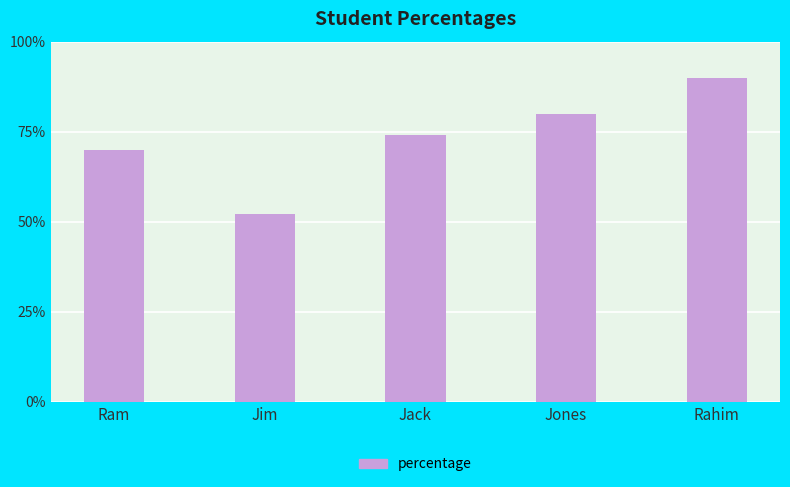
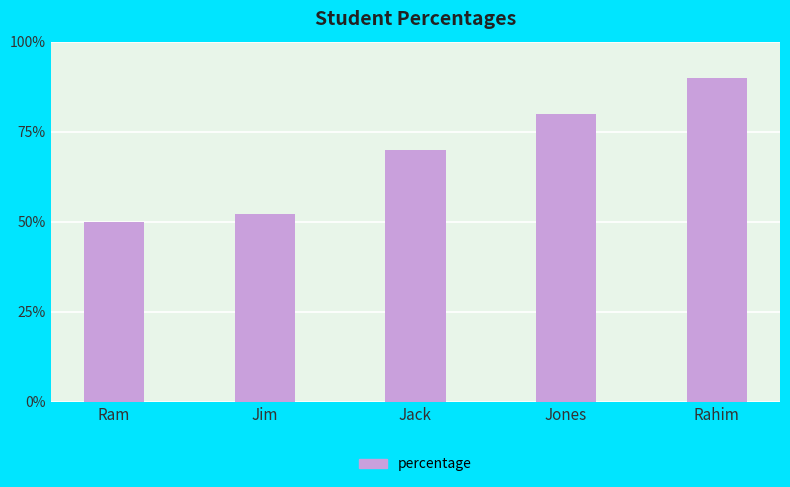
Ram: 70% -> 50%
Jack: 74% -> 70%
